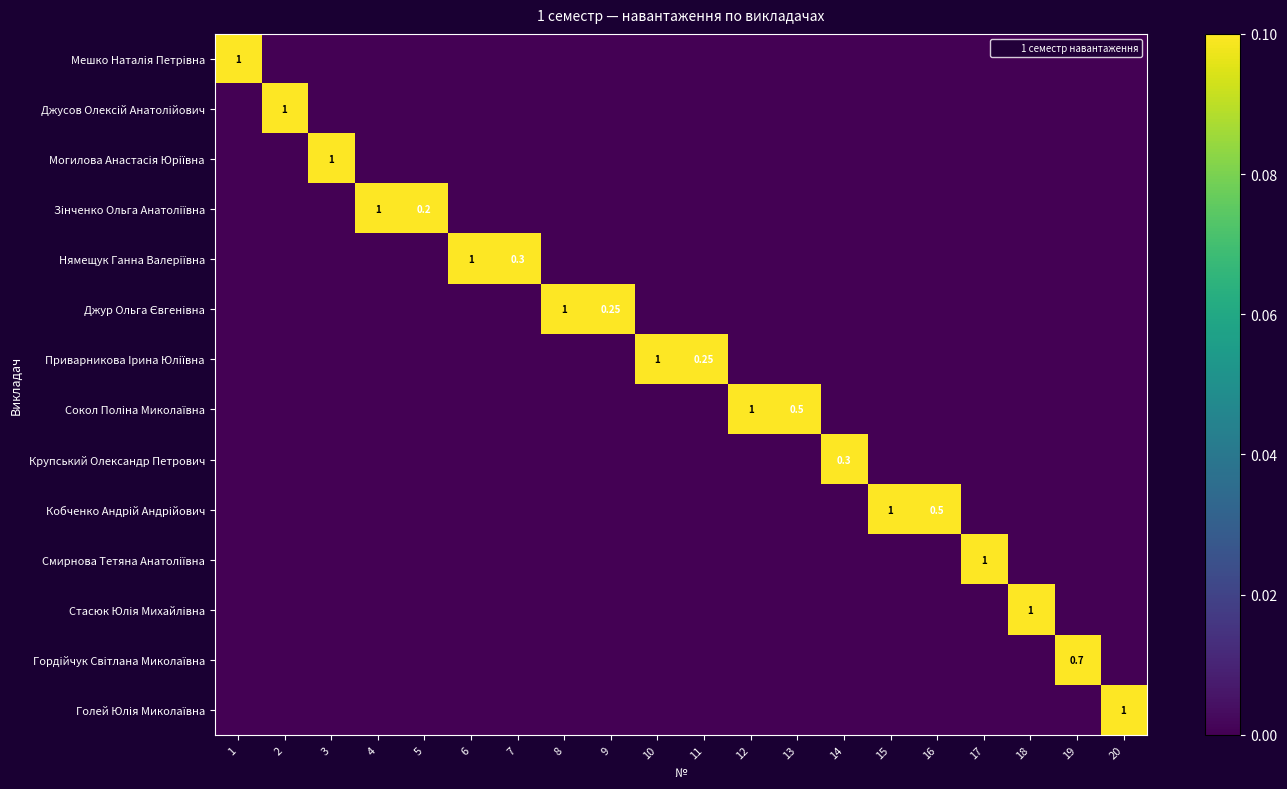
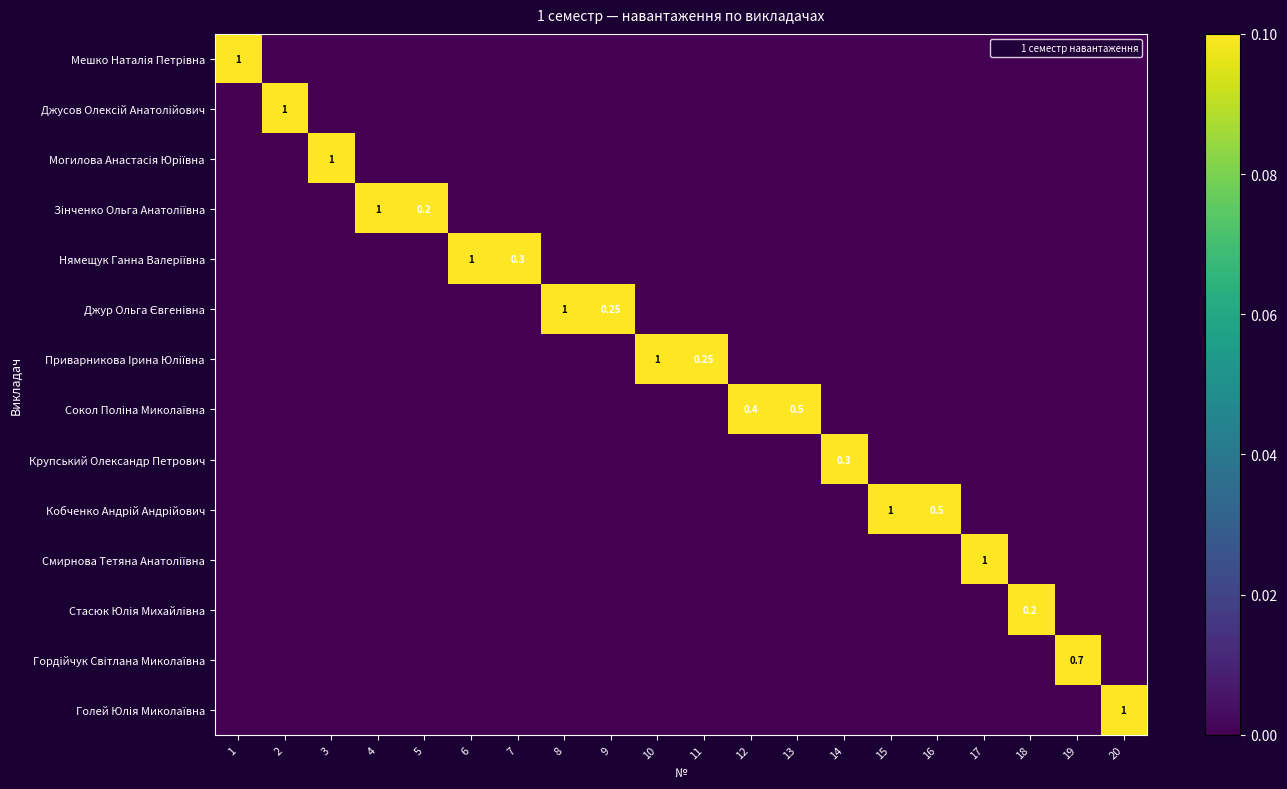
Сокол Поліна Миколаївна, 12: 1 -> 0.4
Стасюк Юлія Михайлівна, 18: 1 -> 0.2
